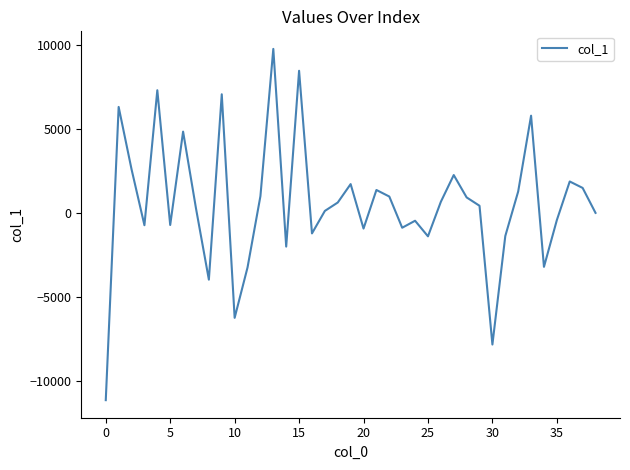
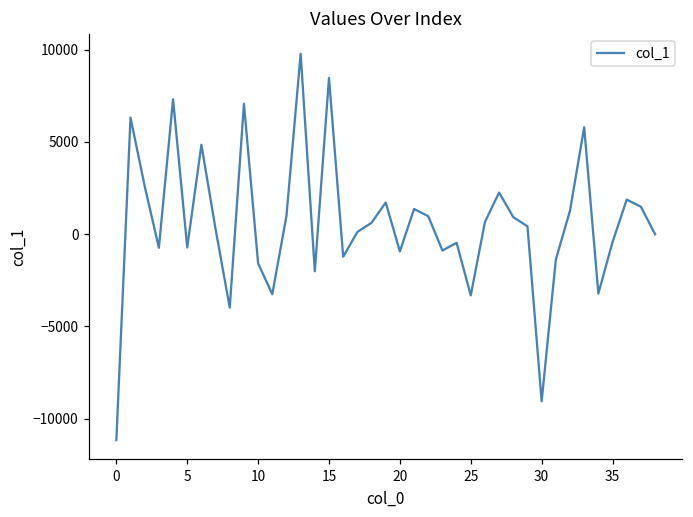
10: -6300 -> -1600
25: -1400 -> -3300
30: -7900 -> -9100
